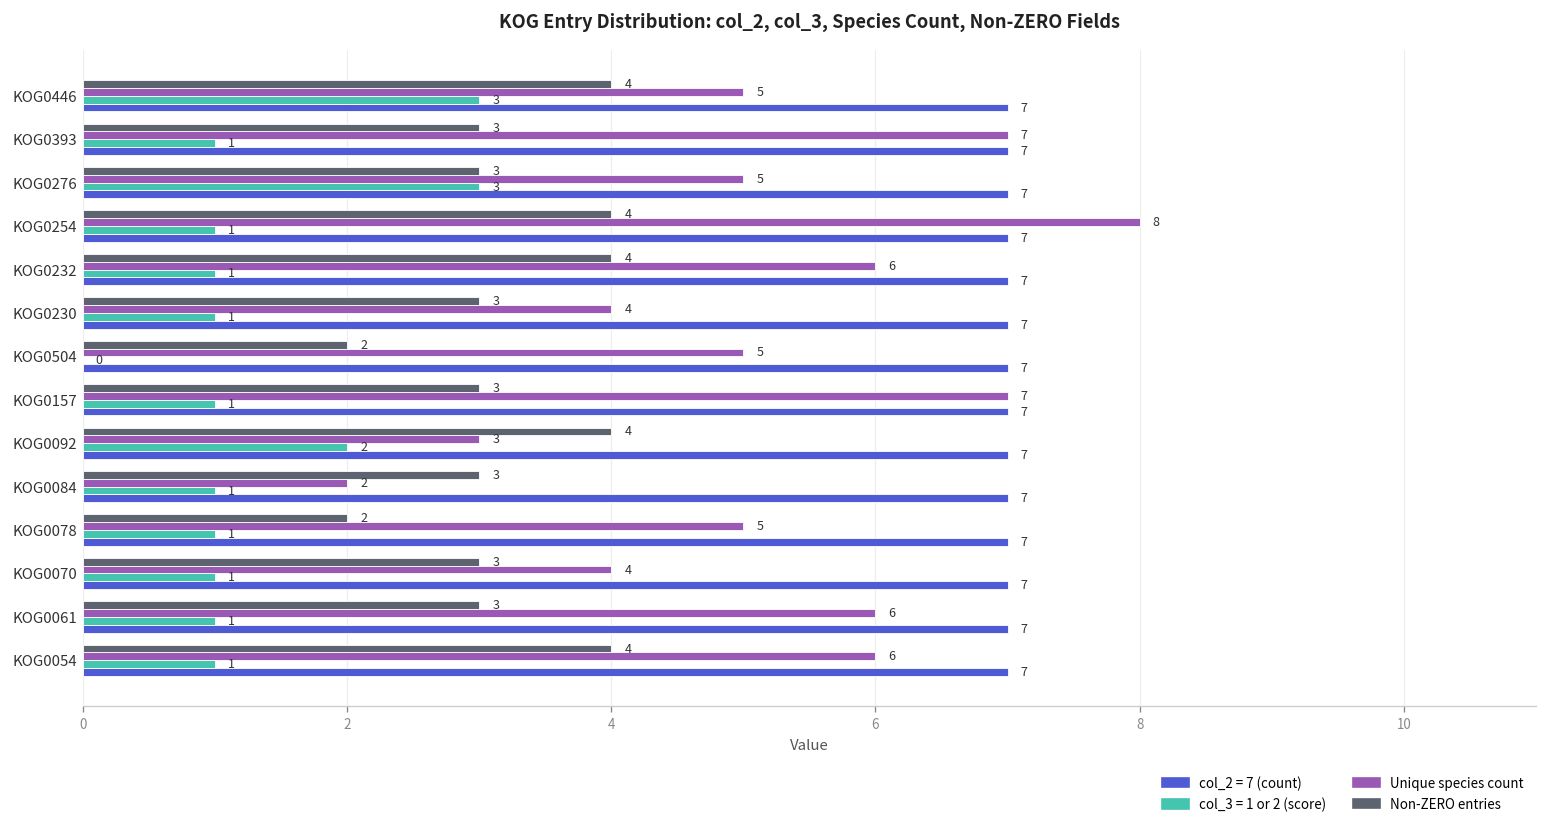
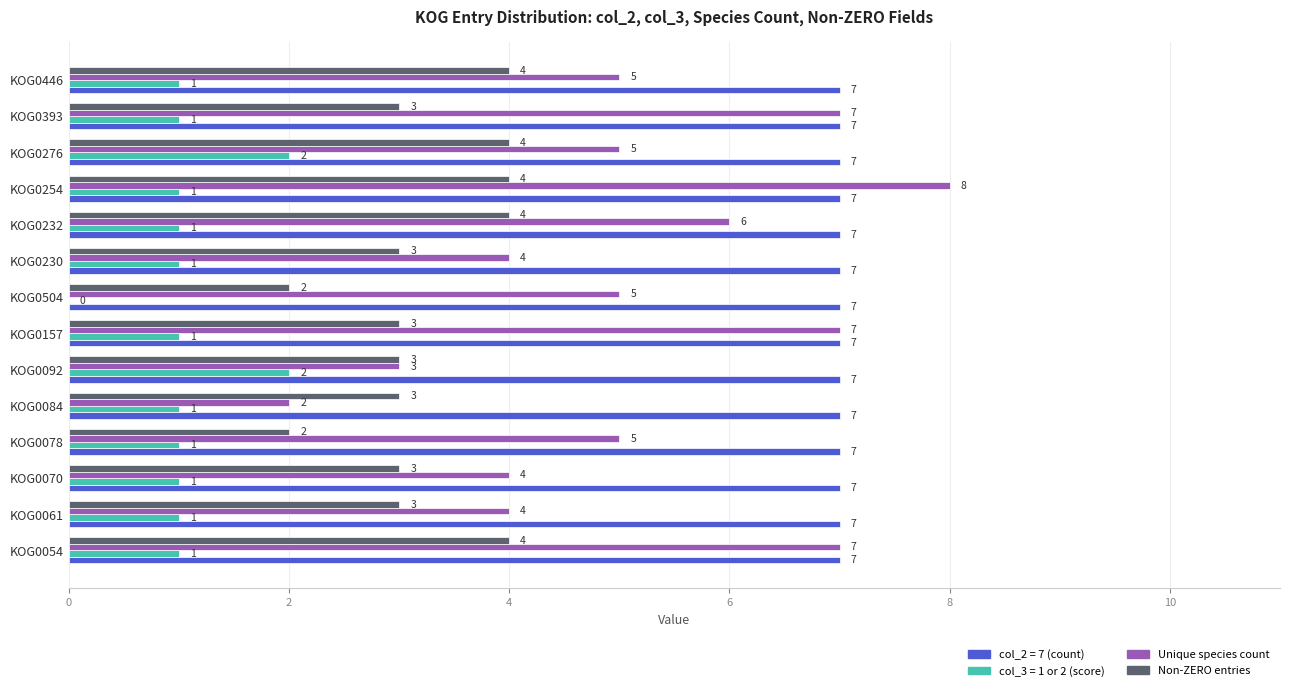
col_3 = 1 or 2 (score), KOG0446: 3 -> 1
Non-ZERO entries, KOG0276: 3 -> 4
col_3 = 1 or 2 (score), KOG0276: 3 -> 2
Non-ZERO entries, KOG0092: 4 -> 3
Unique species count, KOG0061: 6 -> 4
Unique species count, KOG0054: 6 -> 7
